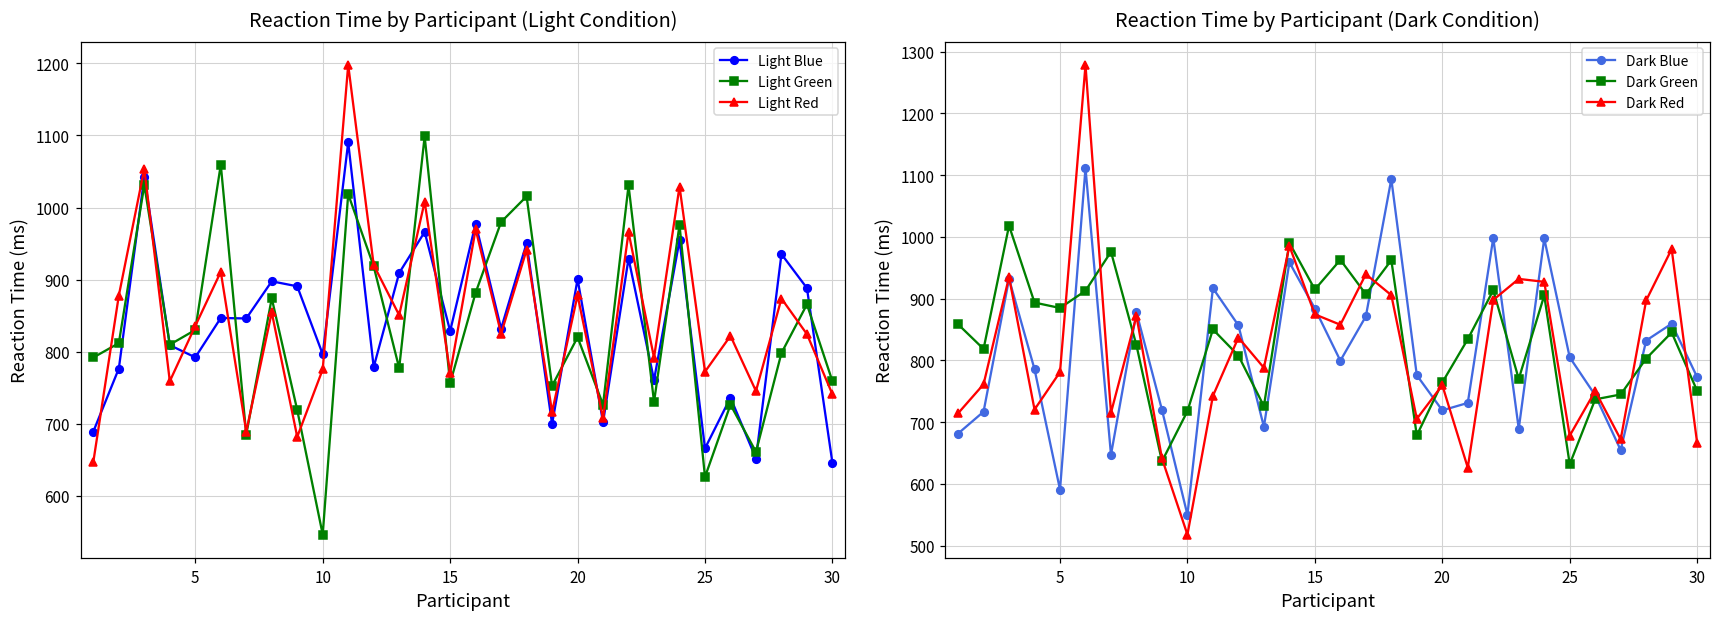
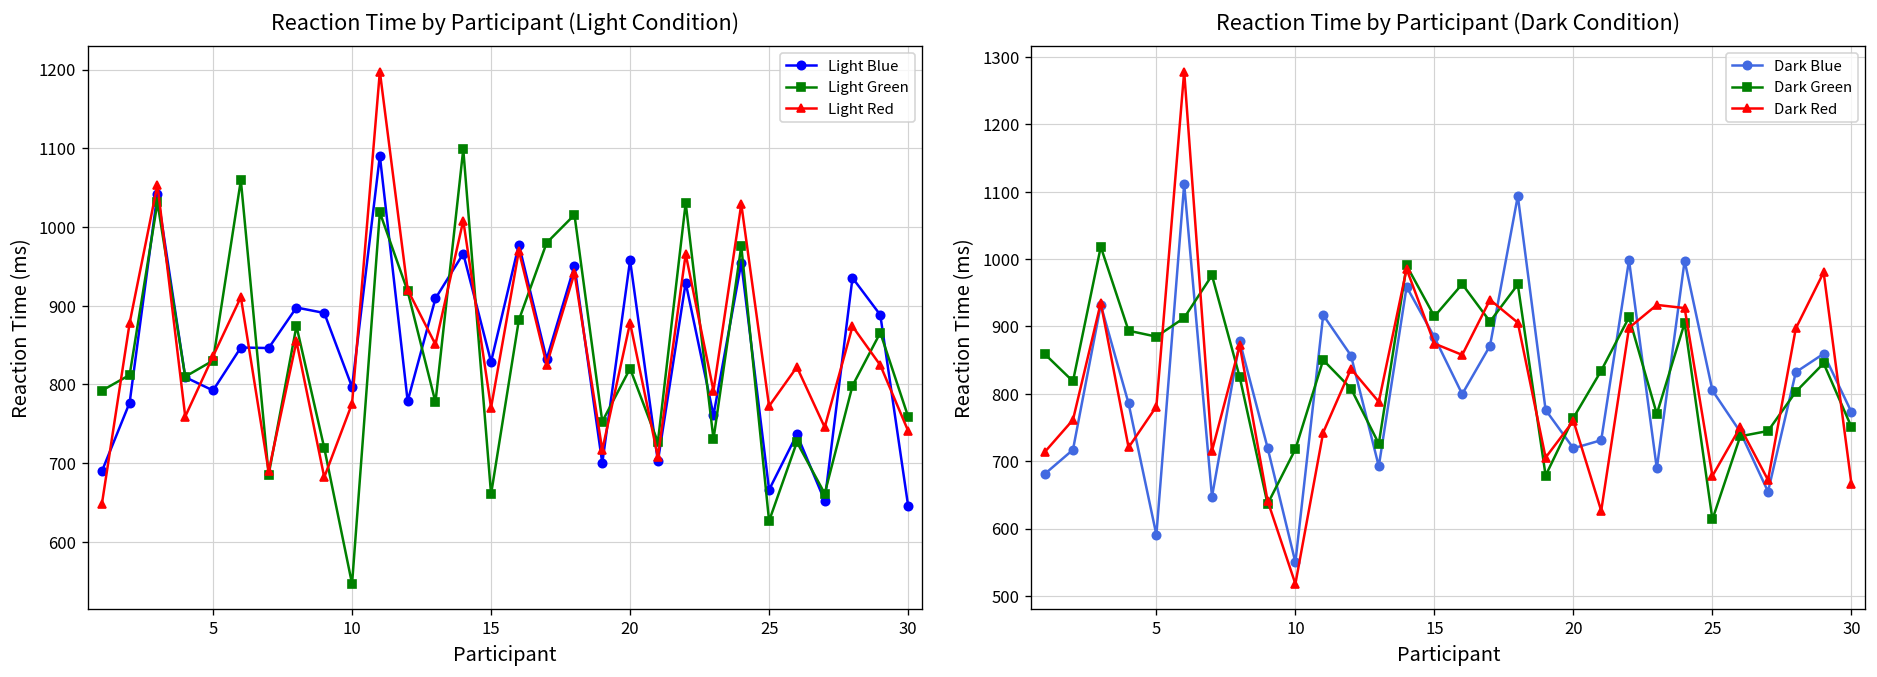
Reaction Time by Participant (Light Condition), Light Green, 15: 760 -> 660
Reaction Time by Participant (Light Condition), Light Blue, 20: 900 -> 960
Reaction Time by Participant (Dark Condition), Dark Green, 25: 630 -> 610
